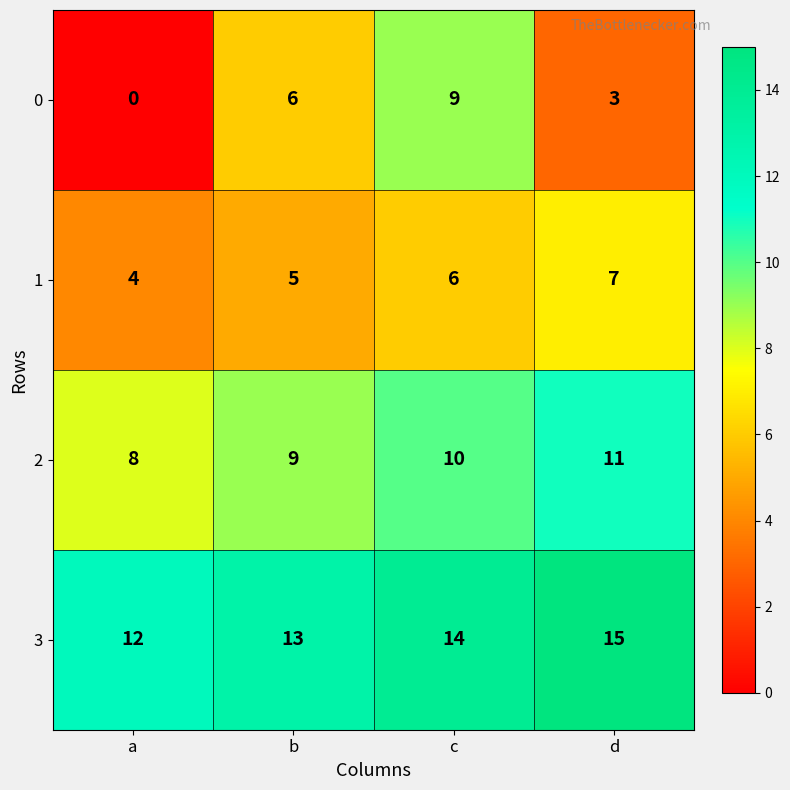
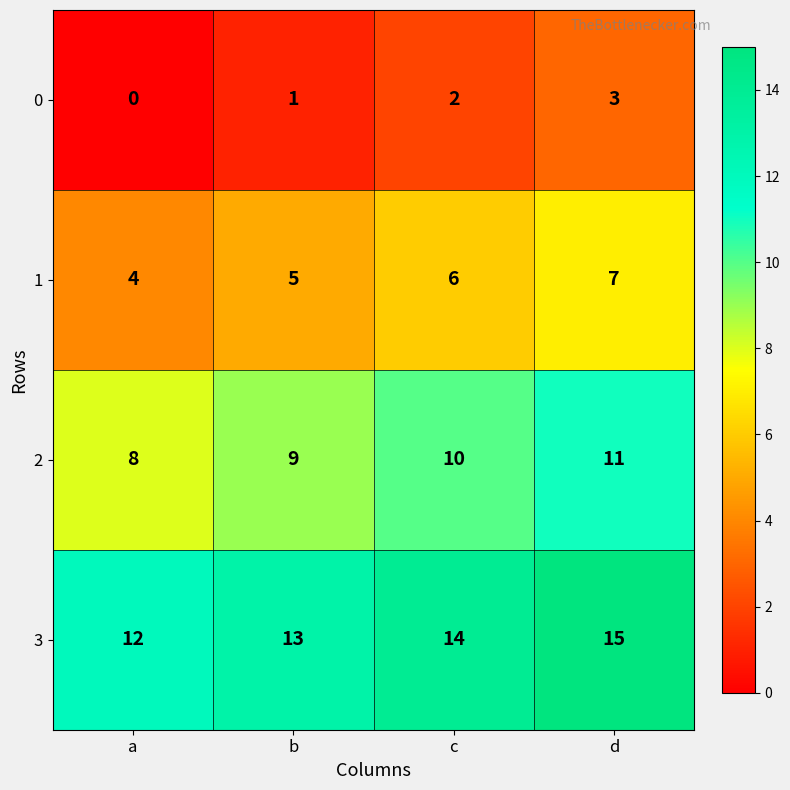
0, b: 6 -> 1
0, c: 9 -> 2
